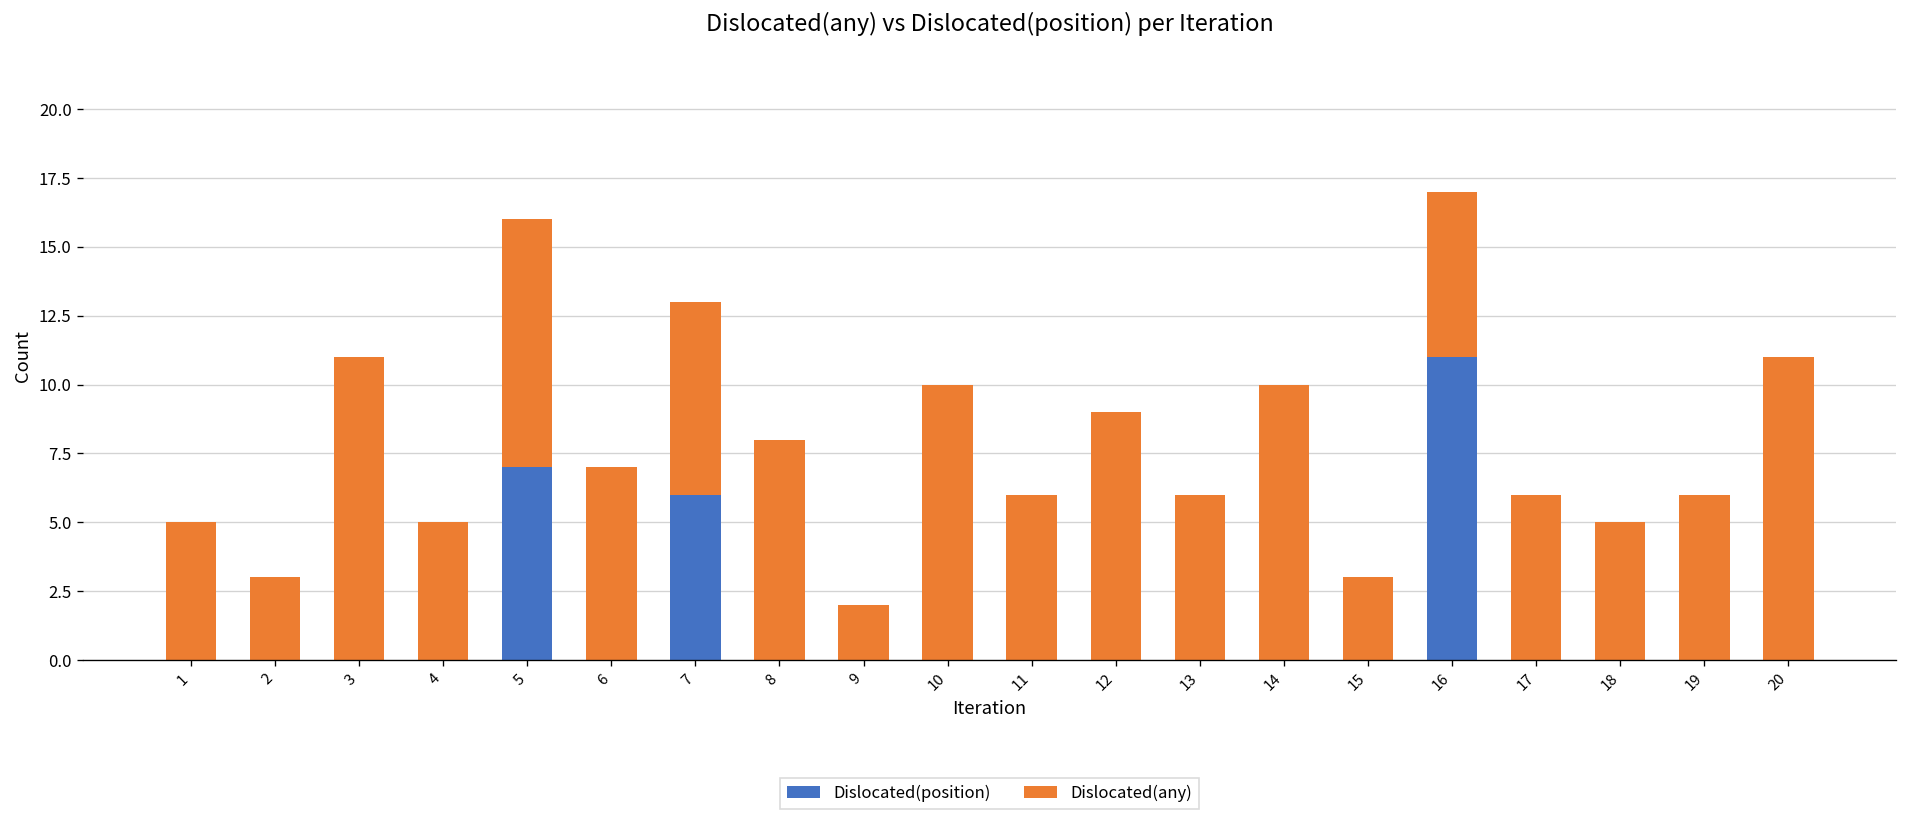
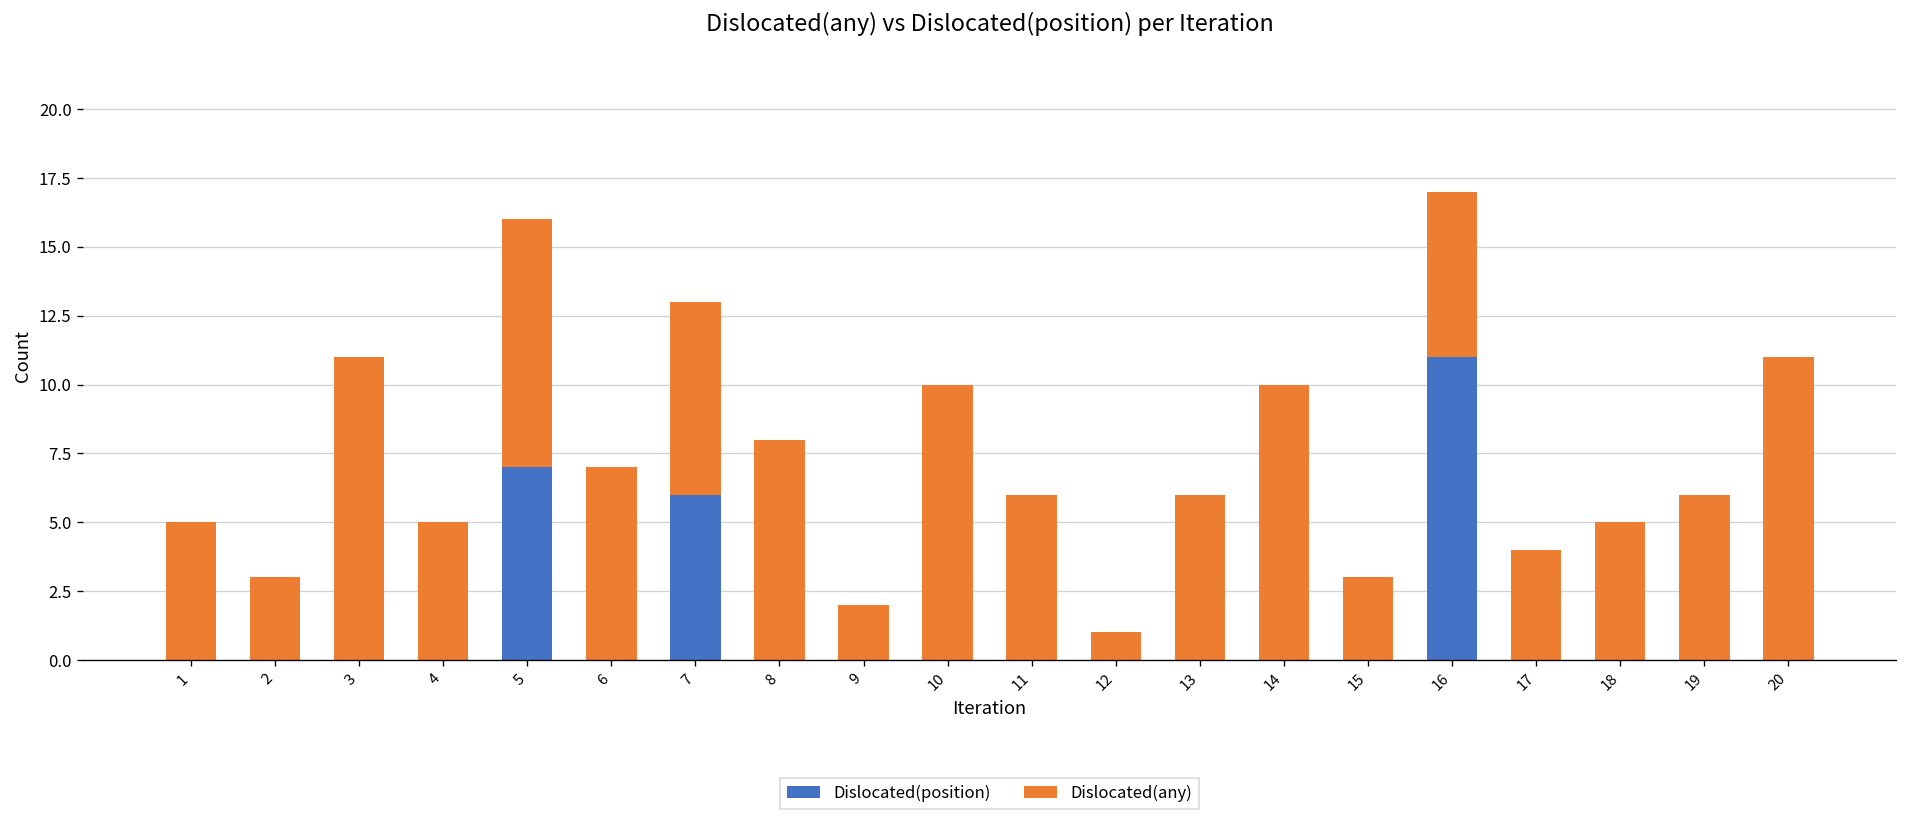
Dislocated(any), 12: 9 -> 1
Dislocated(any), 17: 6 -> 4
